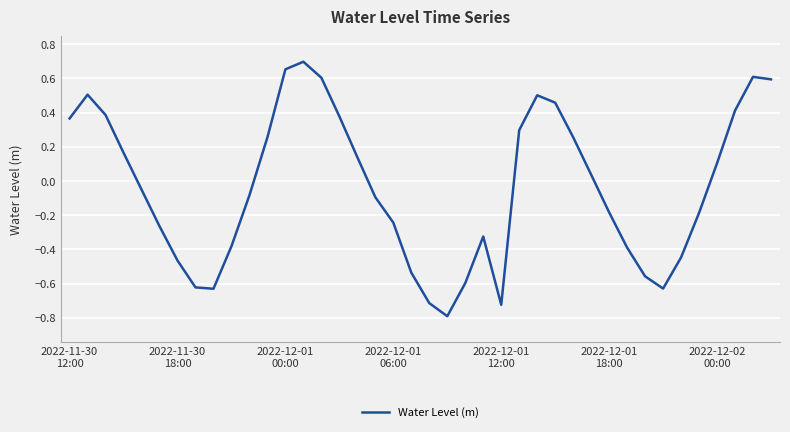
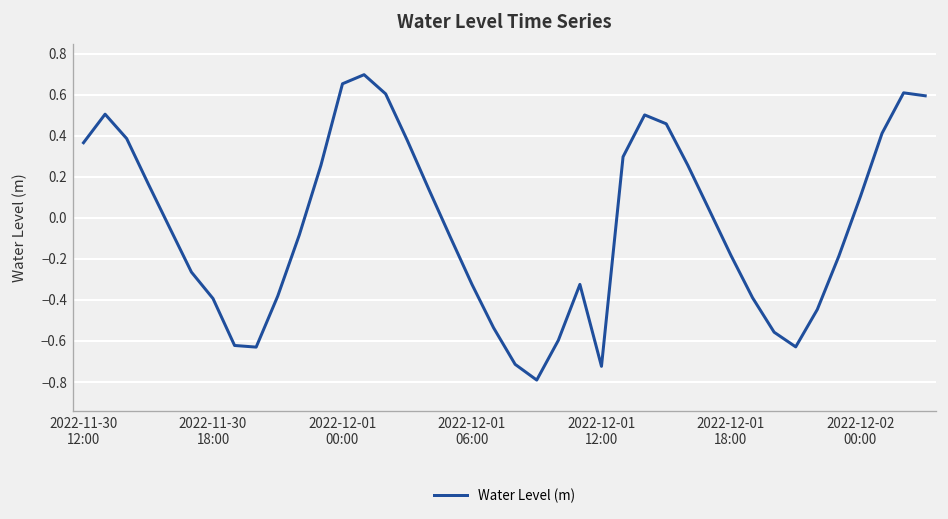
2022-11-30 18:00: -0.47 -> -0.39
2022-12-01 06:00: -0.24 -> -0.32
